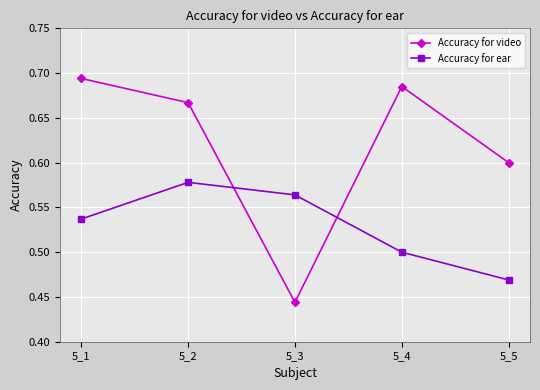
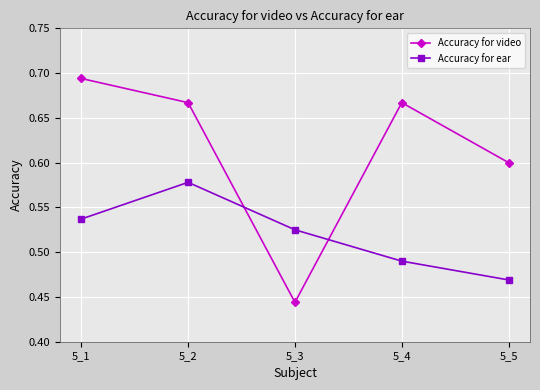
Accuracy for ear, 5_3: 0.56 -> 0.53
Accuracy for video, 5_4: 0.69 -> 0.67
Accuracy for ear, 5_4: 0.50 -> 0.49
